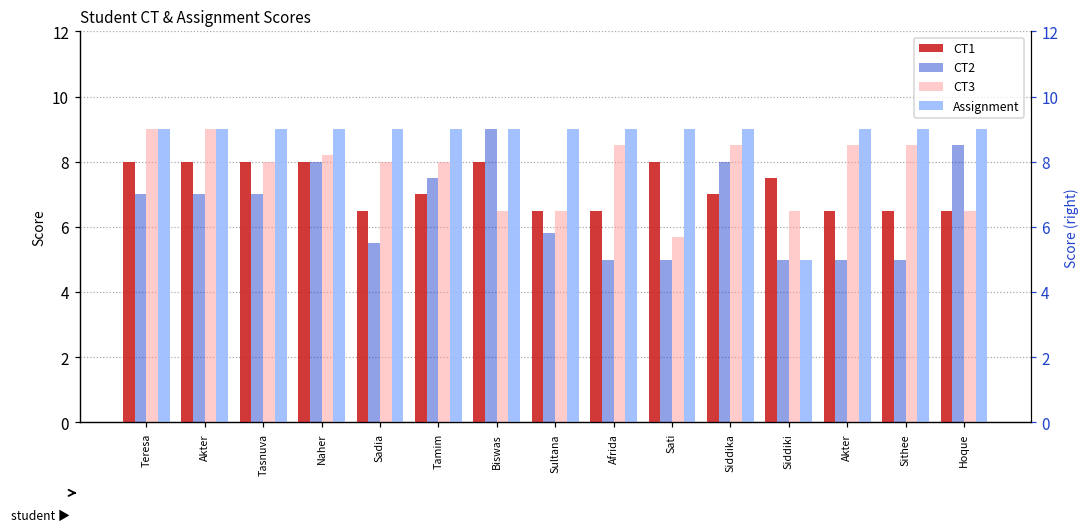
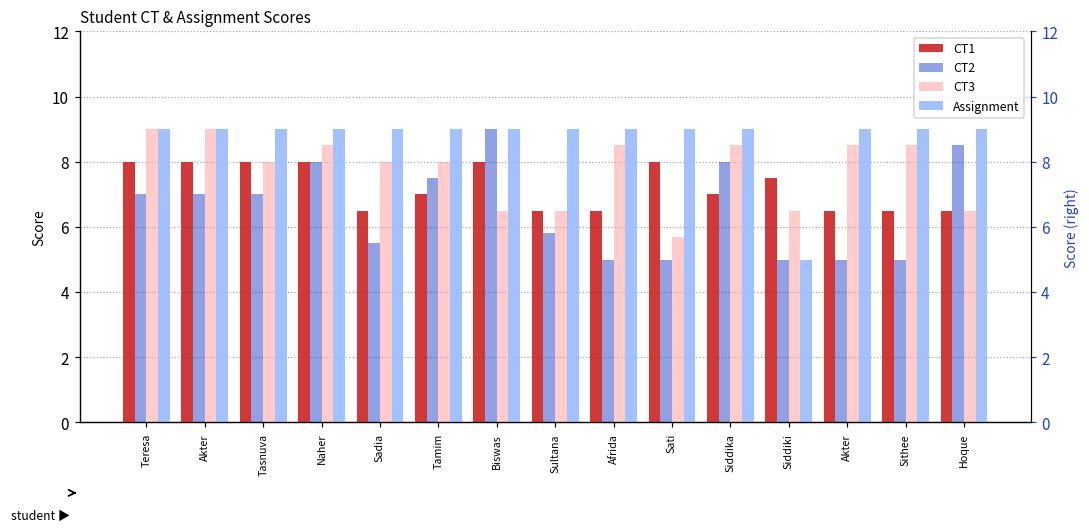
CT3, Naher: 8.2 -> 8.5
